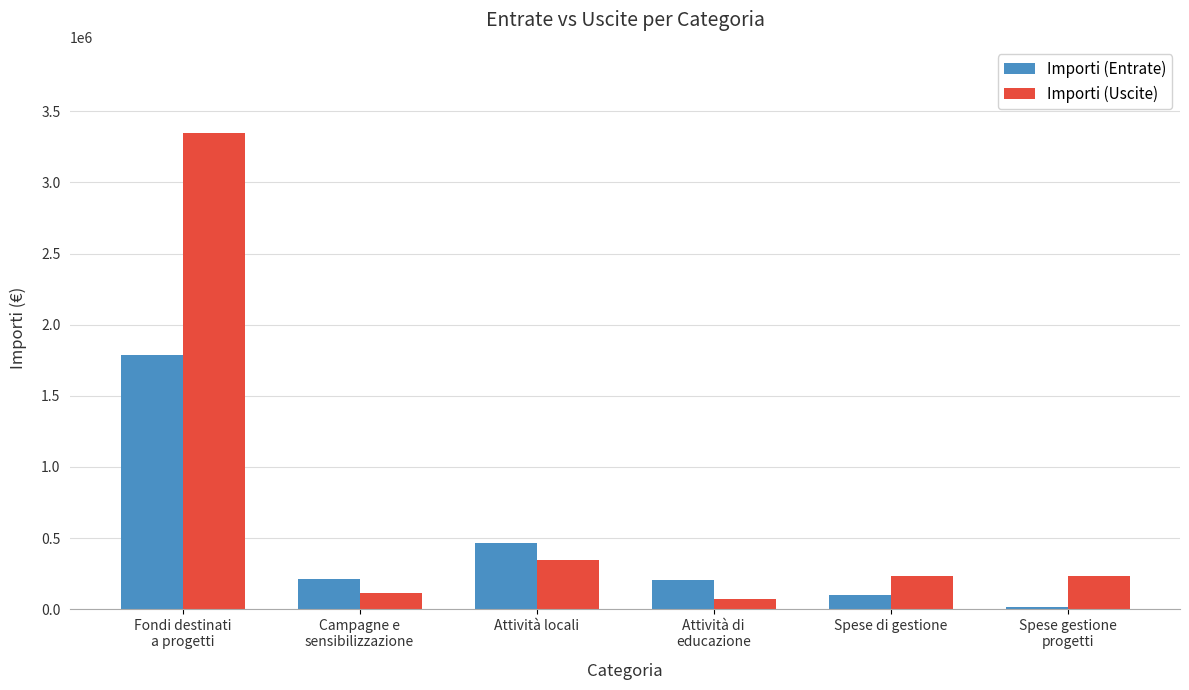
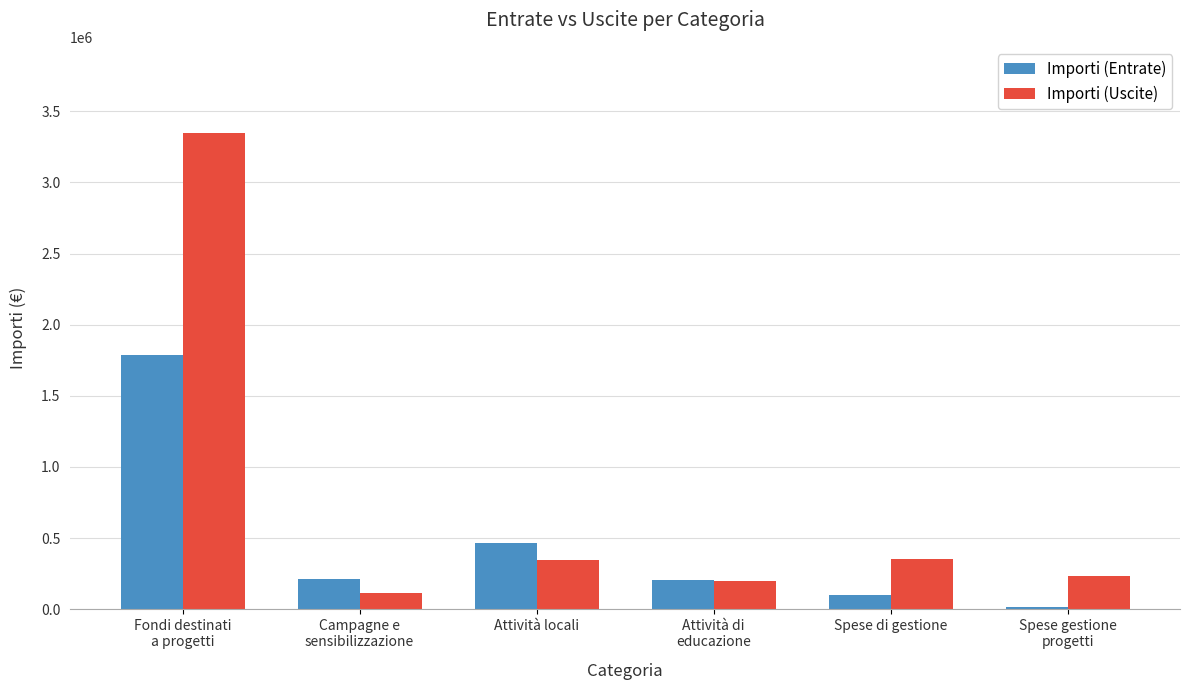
Importi (Uscite), Attività di educazione: 70000 -> 200000
Importi (Uscite), Spese di gestione: 230000 -> 350000
